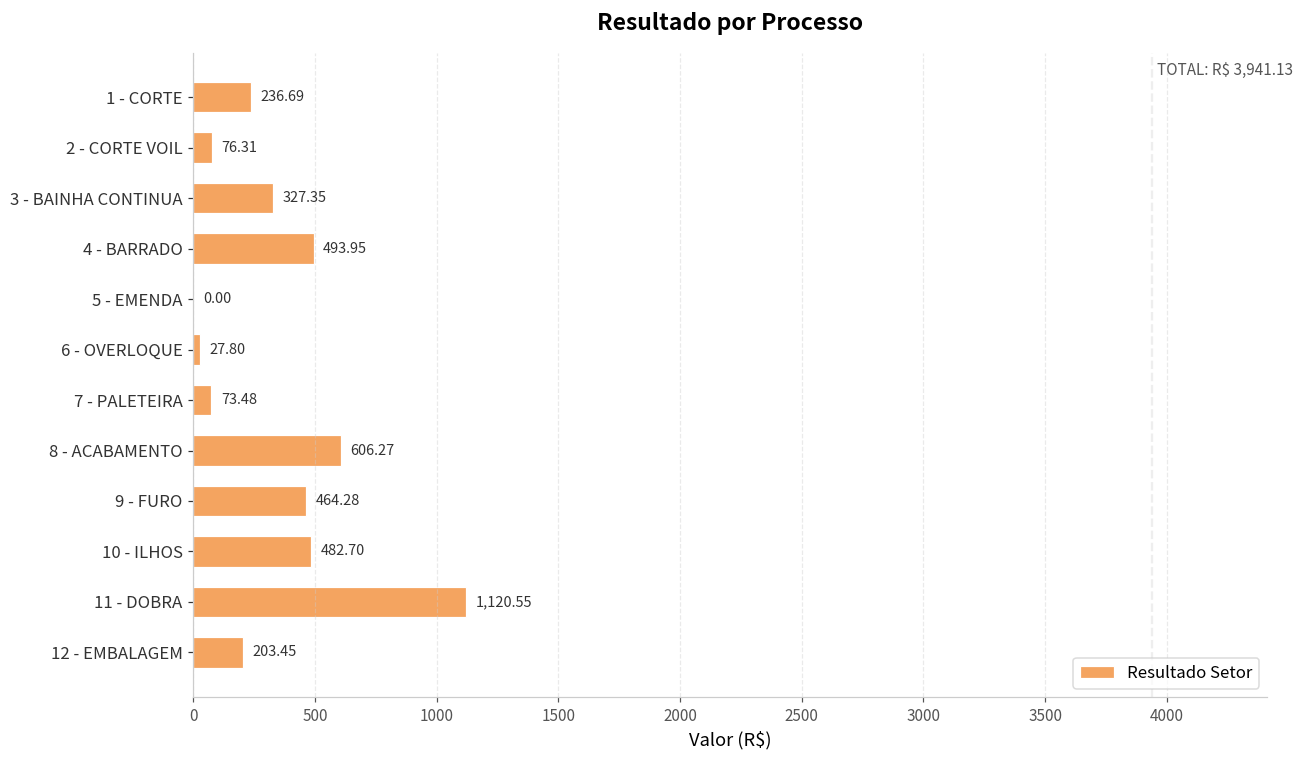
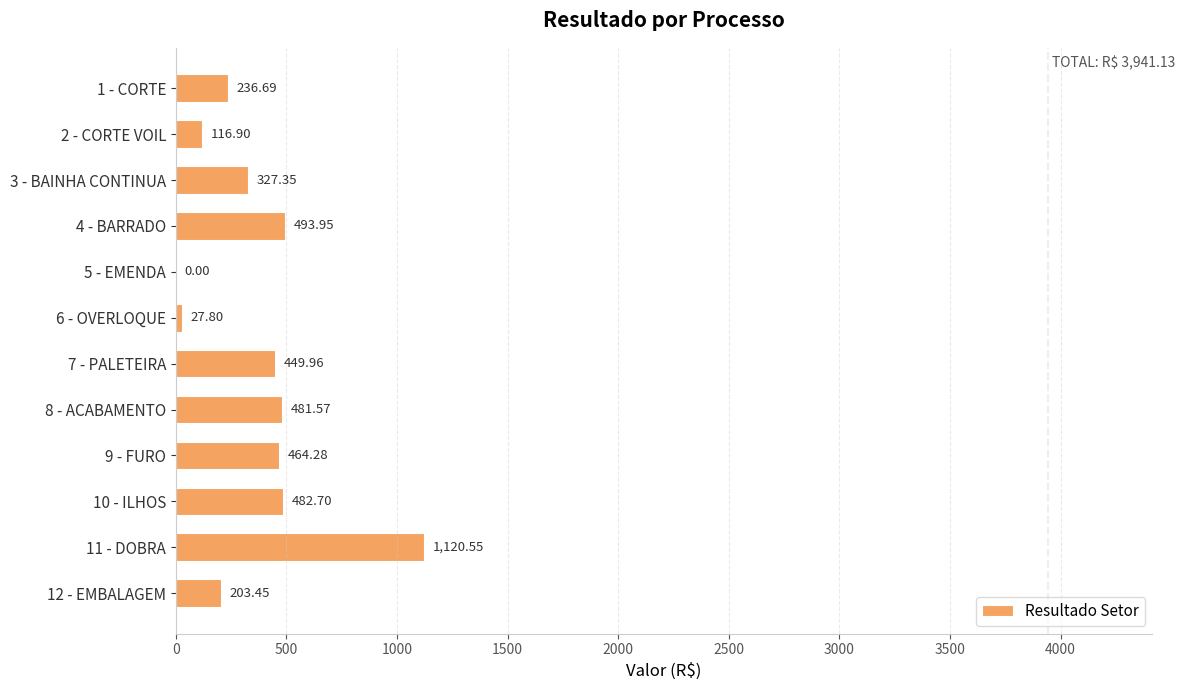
2 - CORTE VOIL: 76.31 -> 116.90
7 - PALETEIRA: 73.48 -> 449.96
8 - ACABAMENTO: 606.27 -> 481.57
